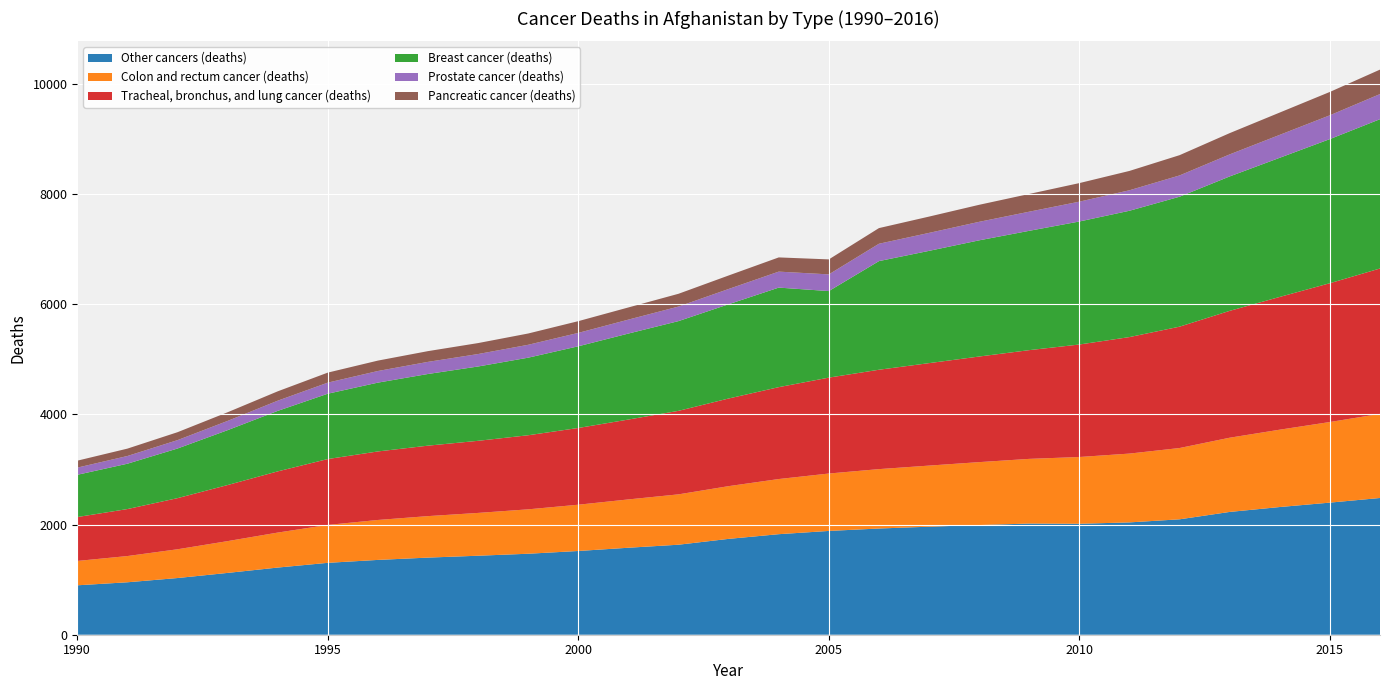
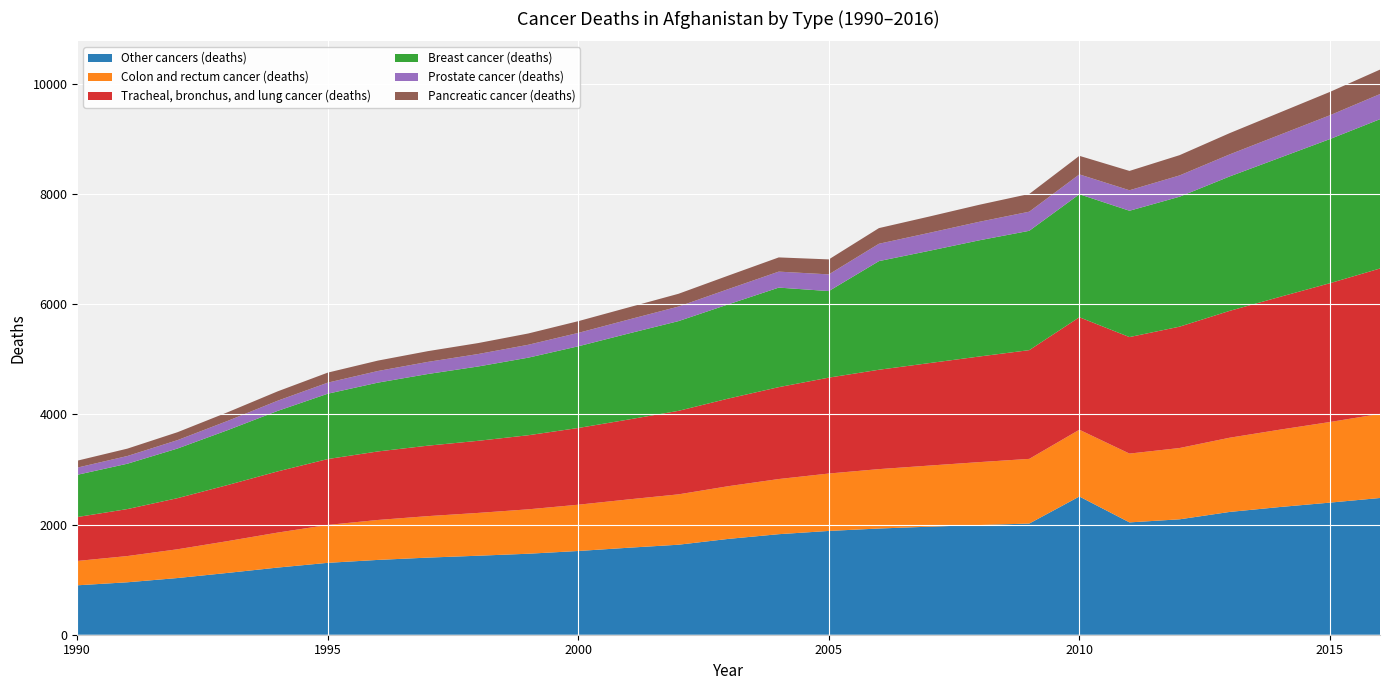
Other cancers (deaths), 2010: 2000 -> 2500
